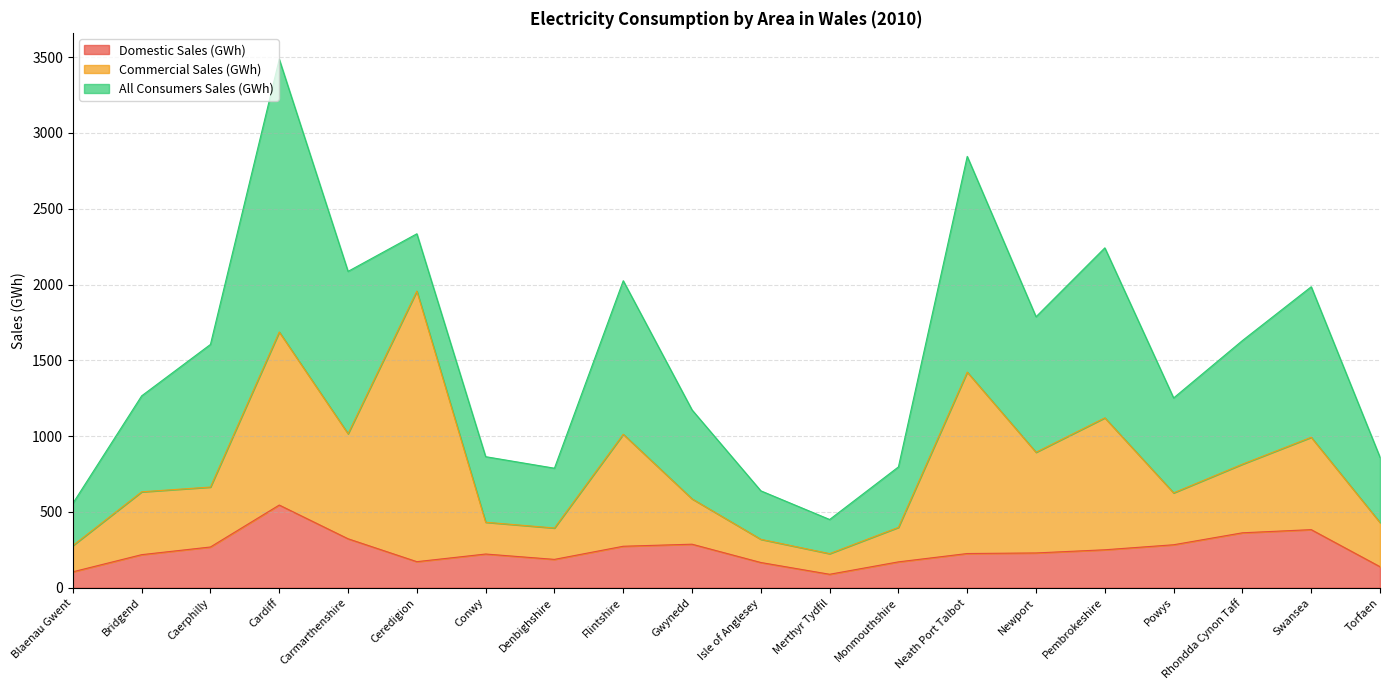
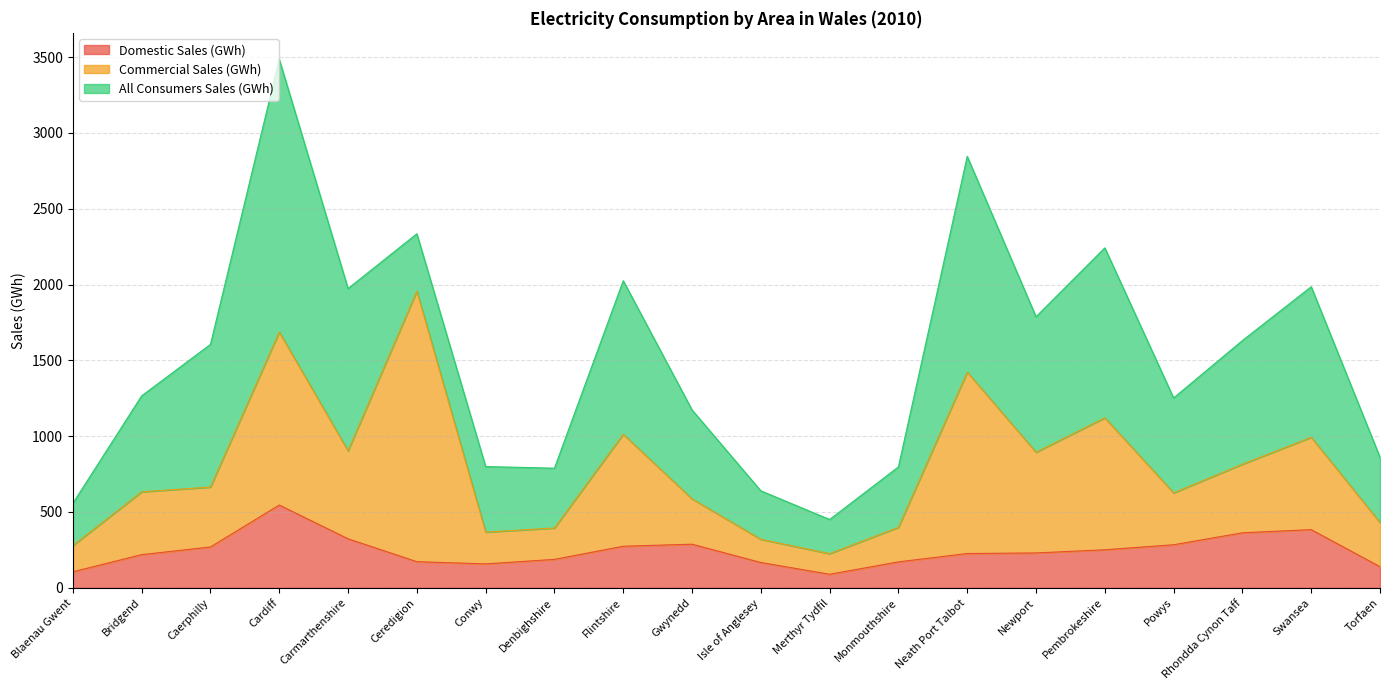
Commercial Sales (GWh), Carmarthenshire: 690 -> 580
Domestic Sales (GWh), Conwy: 220 -> 160
